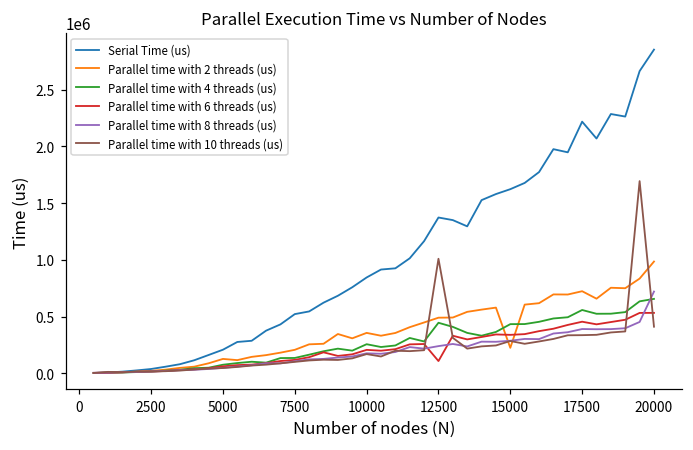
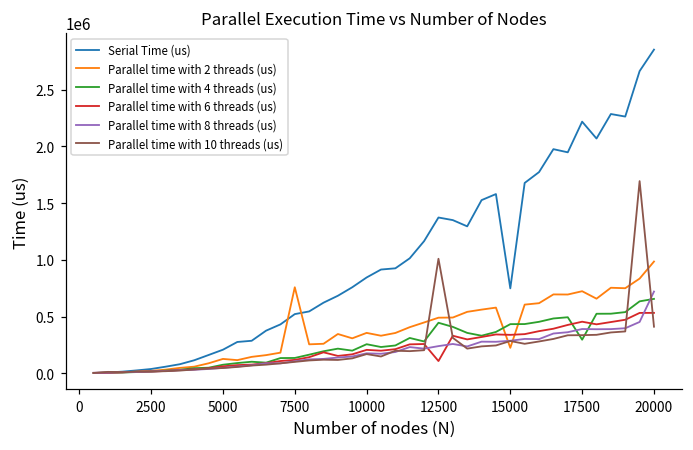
Parallel time with 2 threads (us), 7500: 210000 -> 760000
Serial Time (us), 15000: 1620000 -> 750000
Parallel time with 4 threads (us), 17500: 560000 -> 300000
